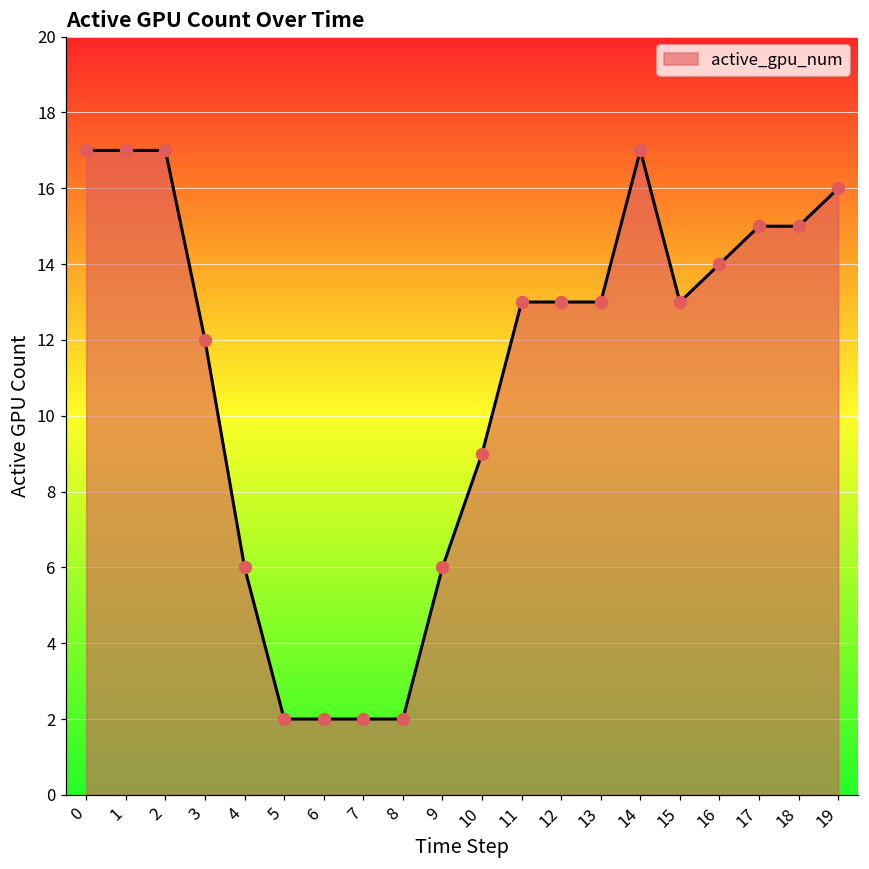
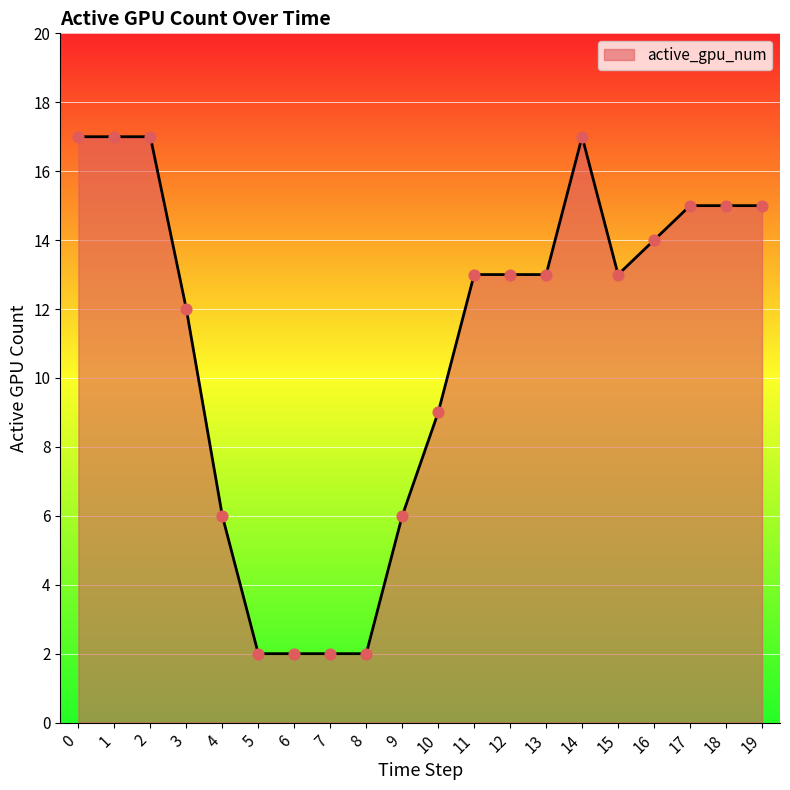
19: 16 -> 15
